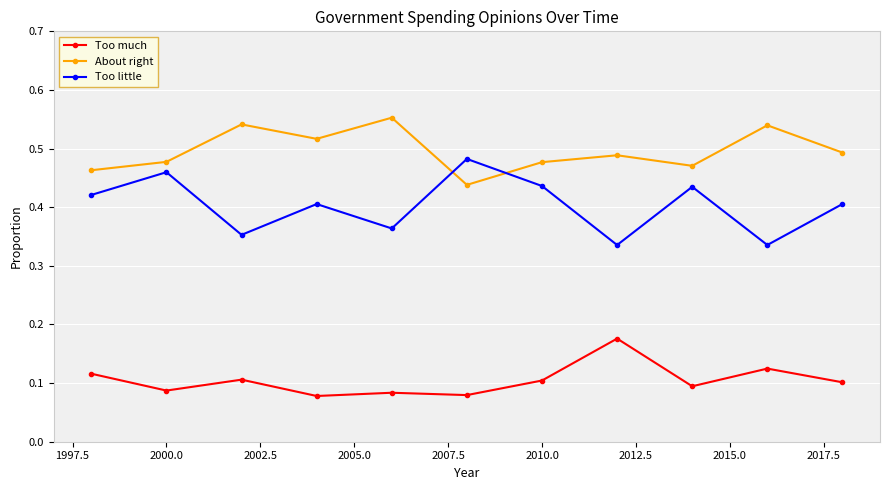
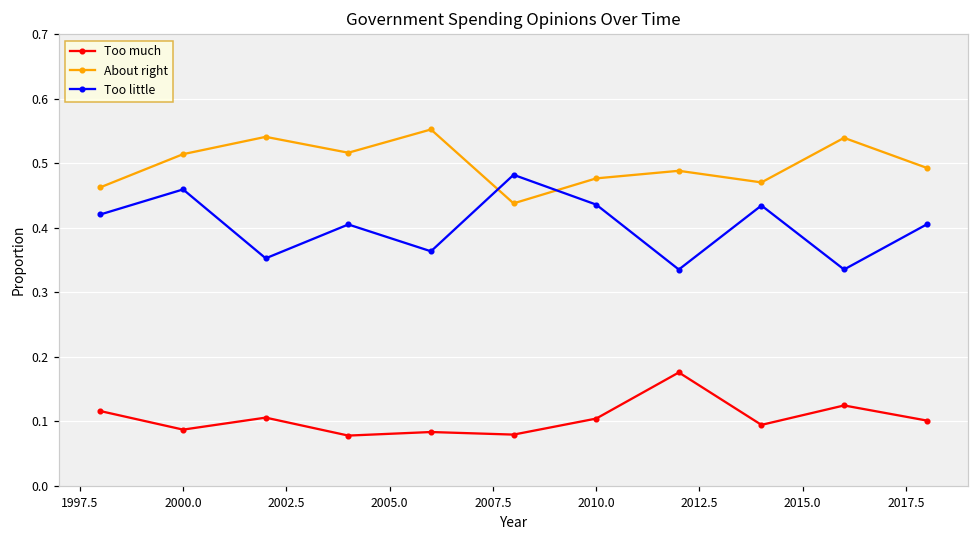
About right, 2000.0: 0.48 -> 0.51
